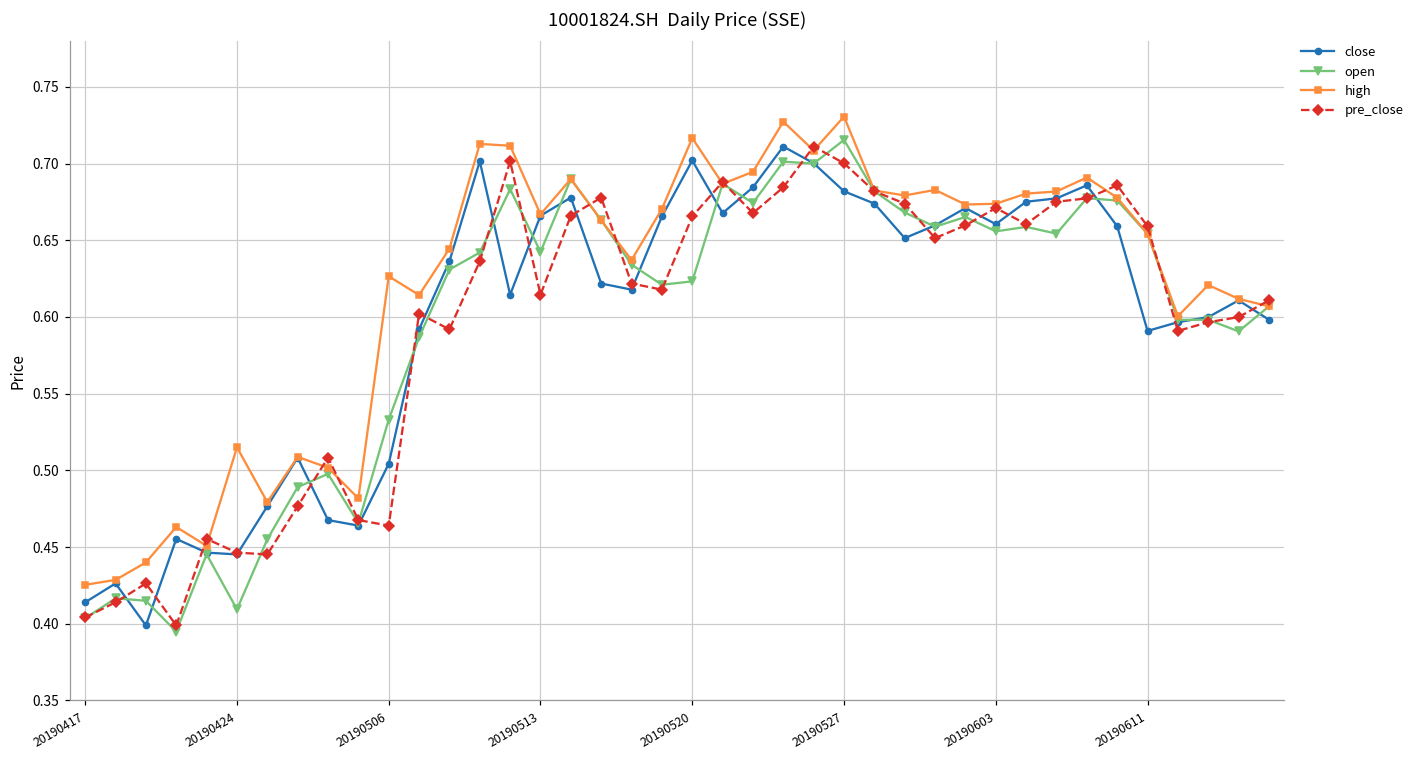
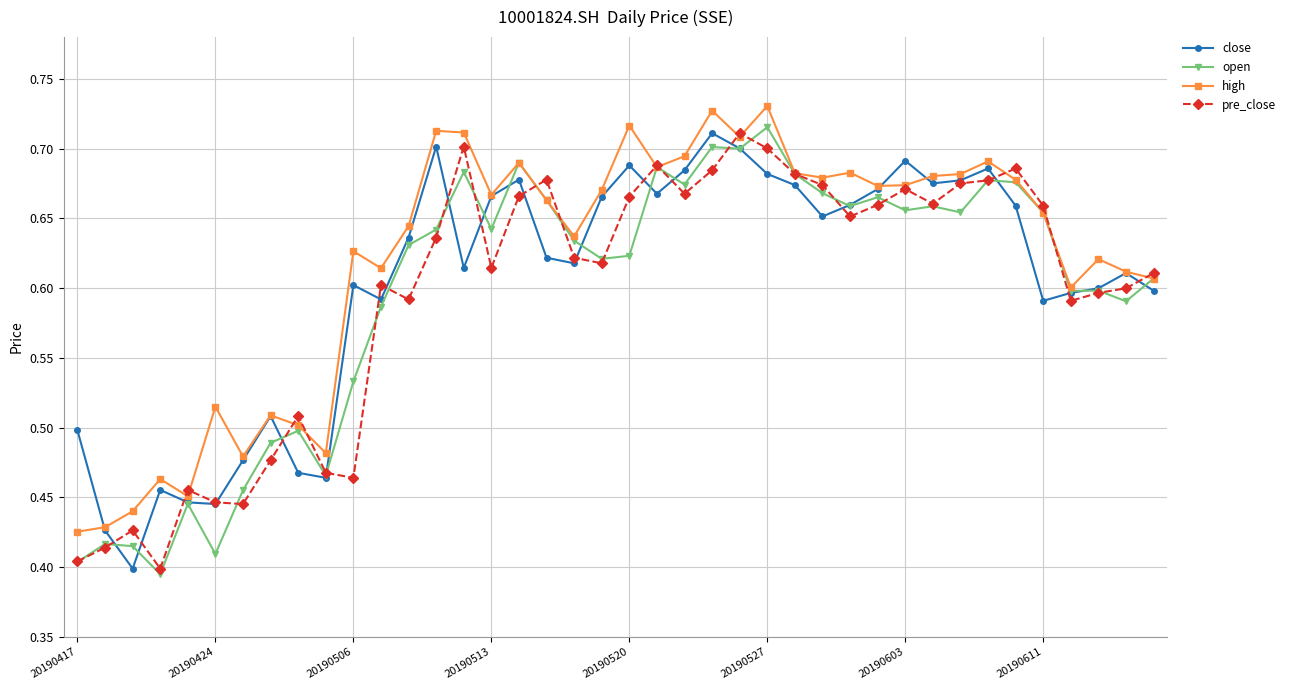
close, 20190417: 0.414 -> 0.498
close, 20190506: 0.504 -> 0.602
close, 20190520: 0.702 -> 0.688
close, 20190603: 0.661 -> 0.691
